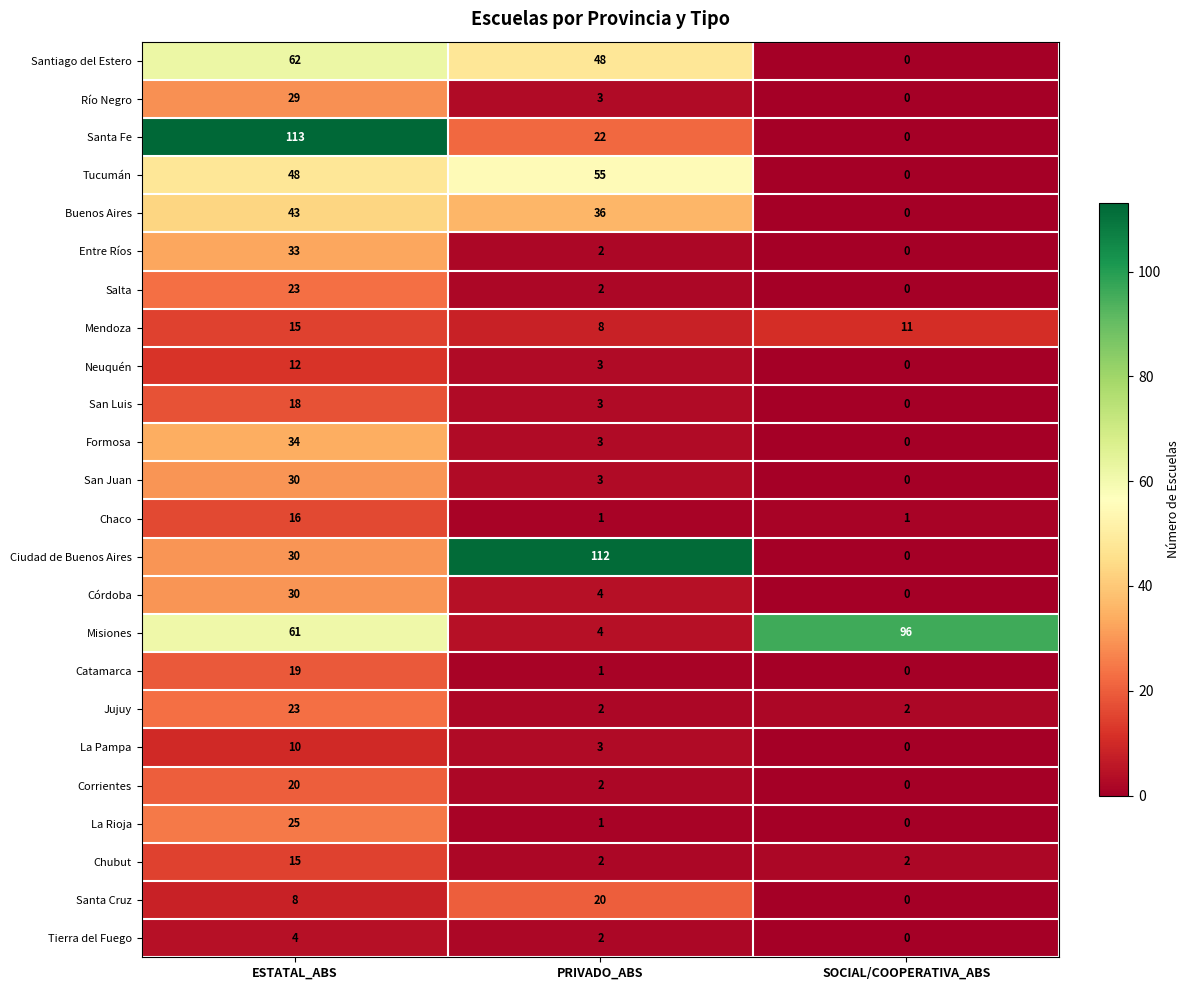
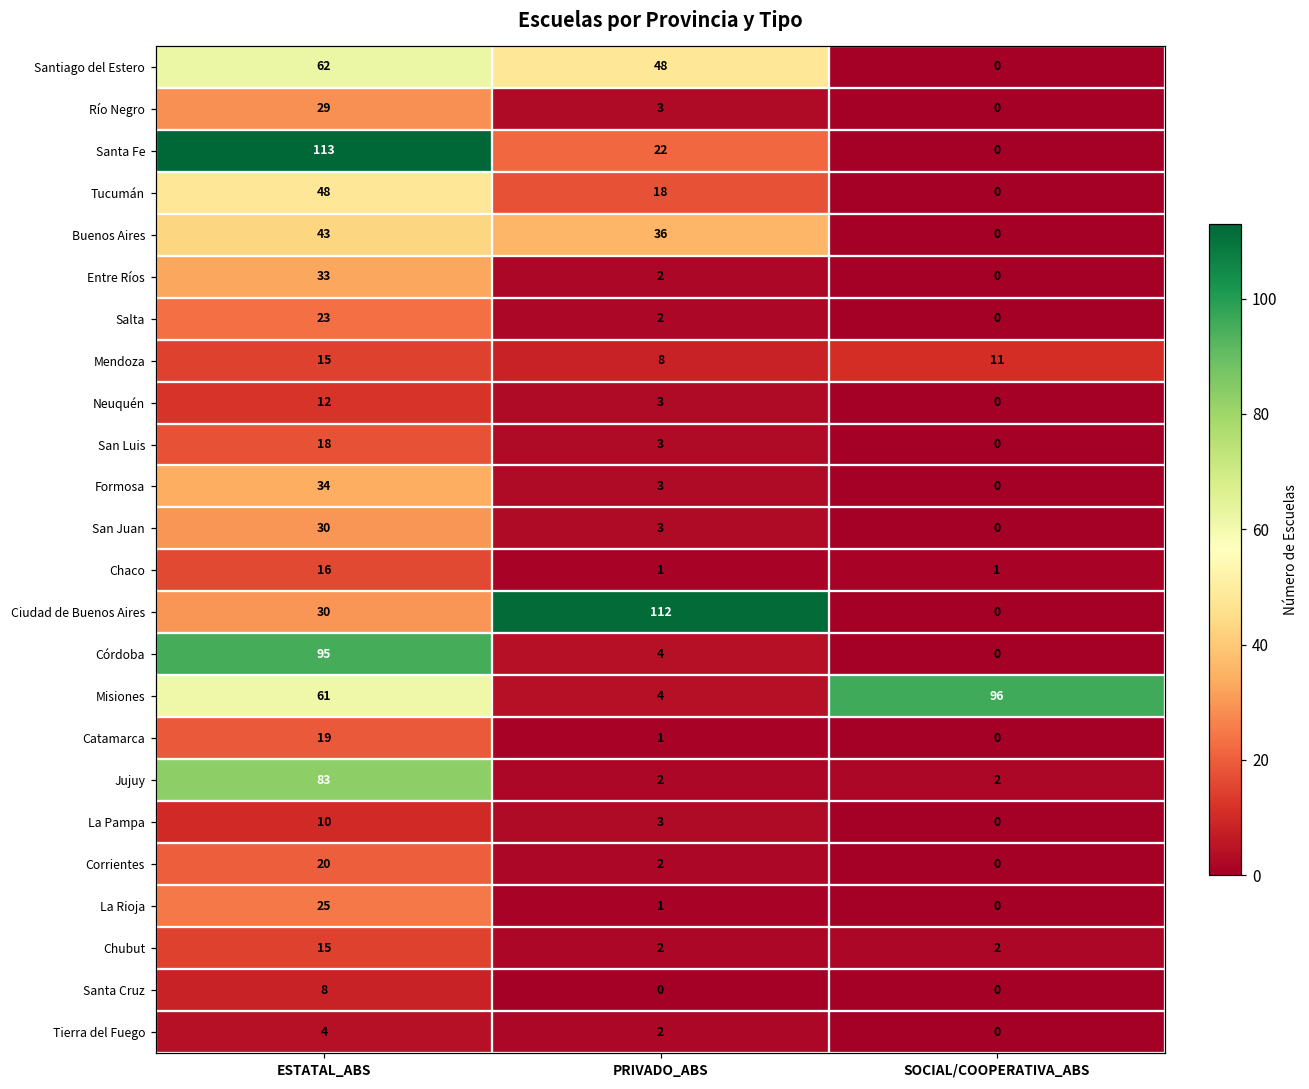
Tucumán, PRIVADO_ABS: 55 -> 18
Córdoba, ESTATAL_ABS: 30 -> 95
Jujuy, ESTATAL_ABS: 23 -> 83
Santa Cruz, PRIVADO_ABS: 20 -> 0
